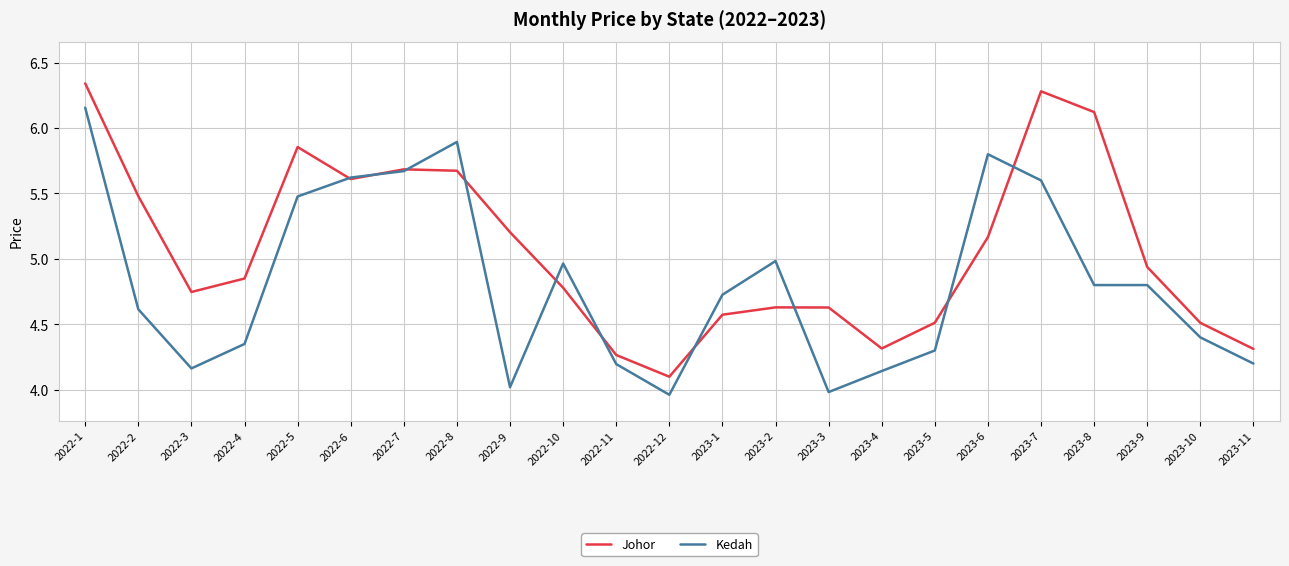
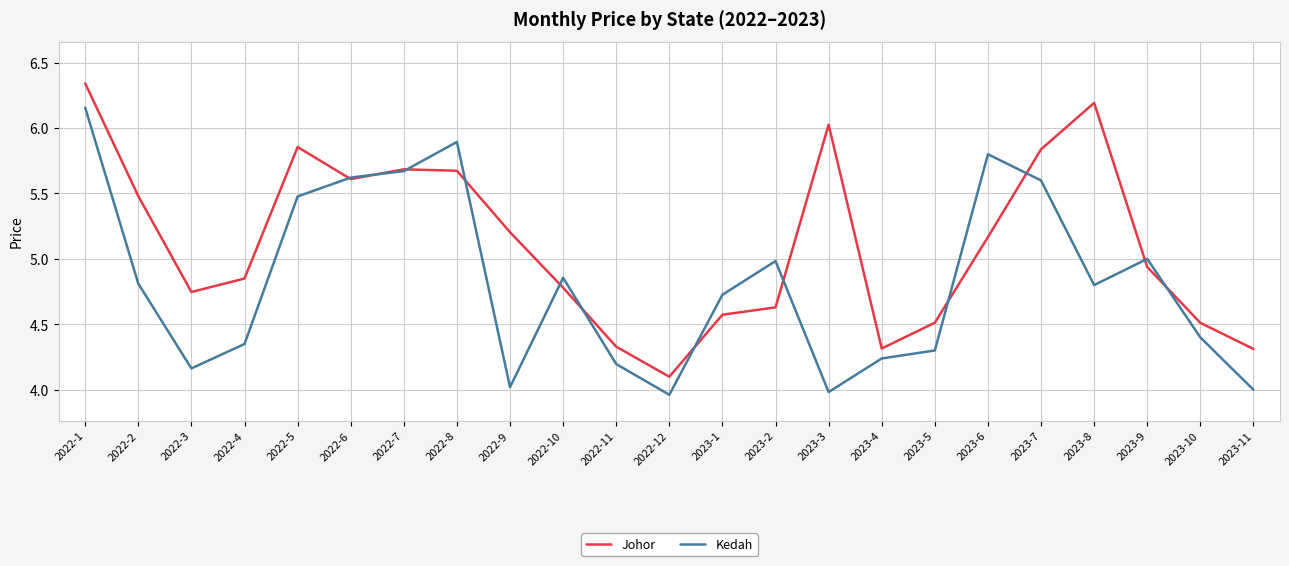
Kedah, 2022-2: 4.61 -> 4.81
Kedah, 2022-10: 4.96 -> 4.86
Johor, 2022-11: 4.27 -> 4.33
Johor, 2023-3: 4.63 -> 6.03
Kedah, 2023-4: 4.14 -> 4.24
Johor, 2023-7: 6.28 -> 5.84
Johor, 2023-8: 6.12 -> 6.19
Kedah, 2023-9: 4.8 -> 5.0
Kedah, 2023-11: 4.2 -> 4.0
